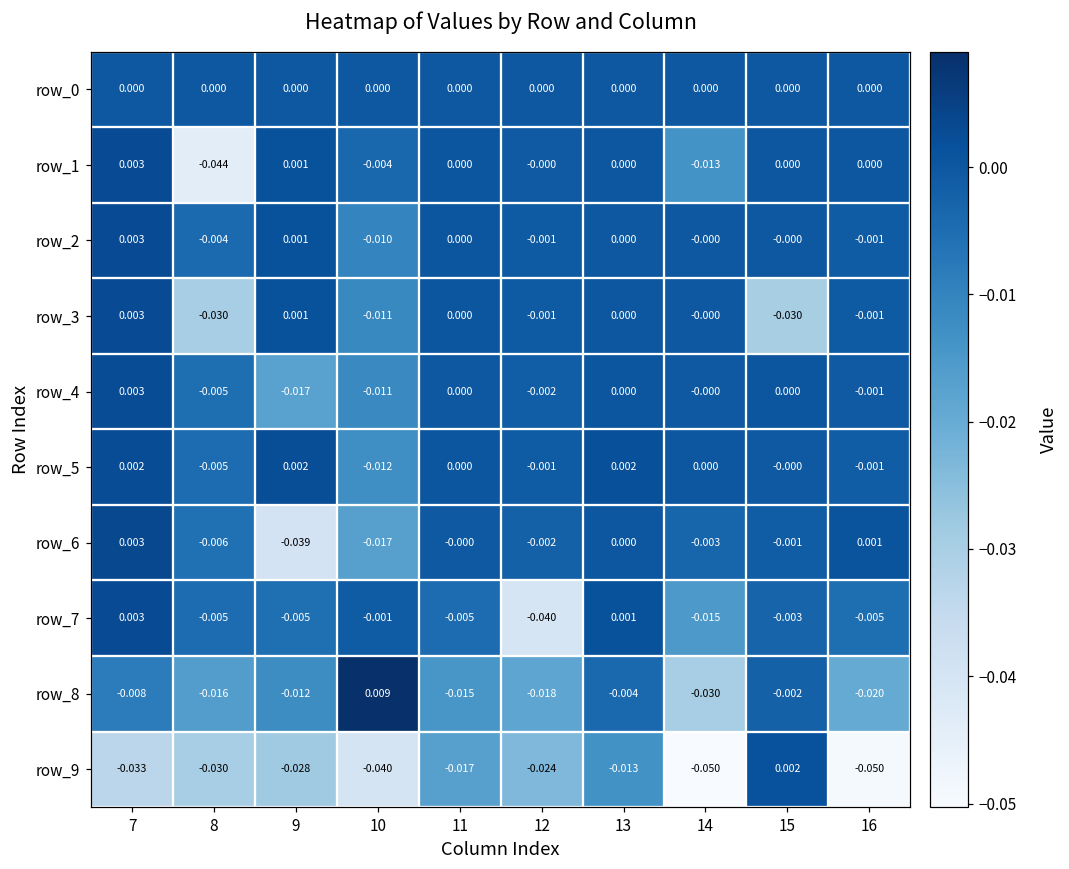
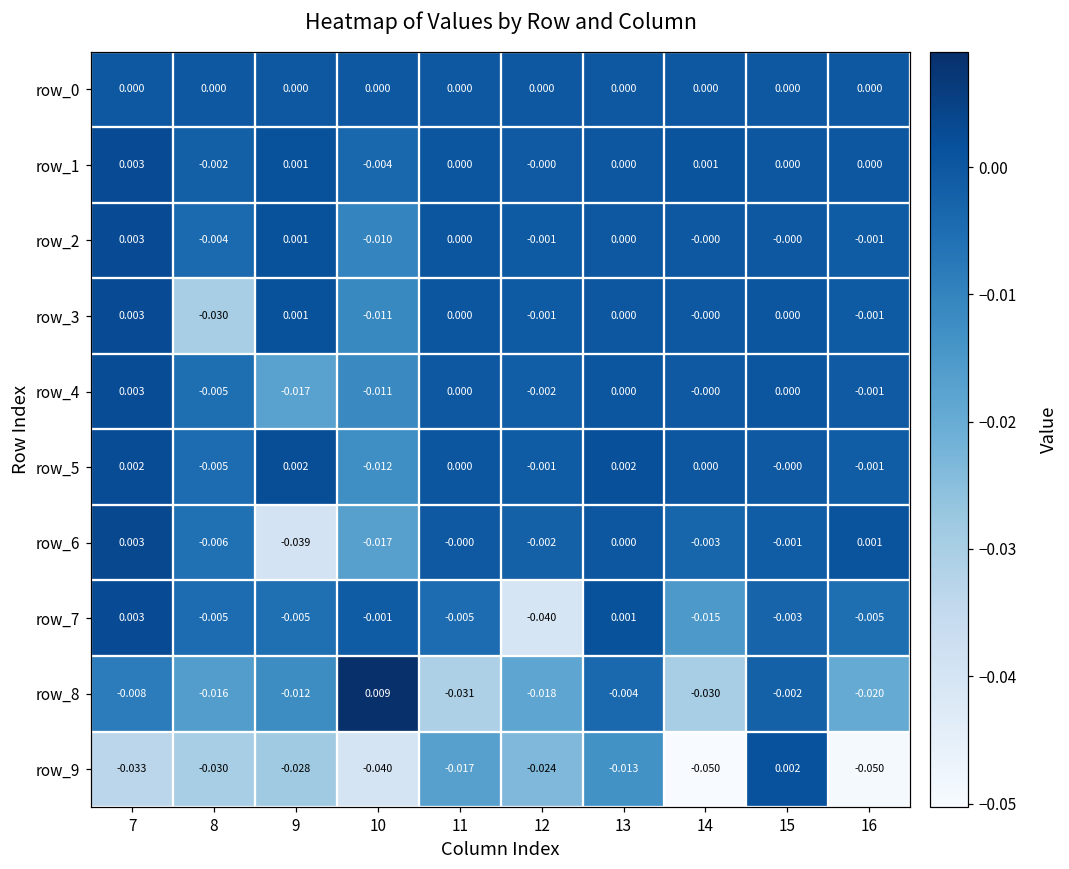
row_1, 8: -0.044 -> -0.002
row_1, 14: -0.013 -> 0.001
row_3, 15: -0.030 -> 0.000
row_8, 11: -0.015 -> -0.031
